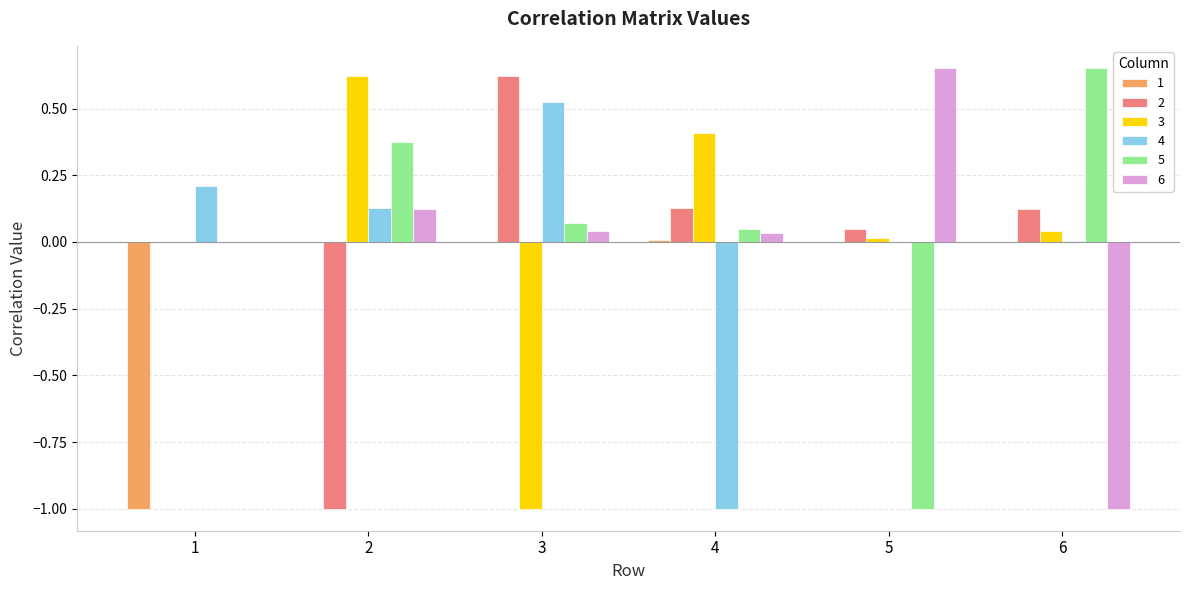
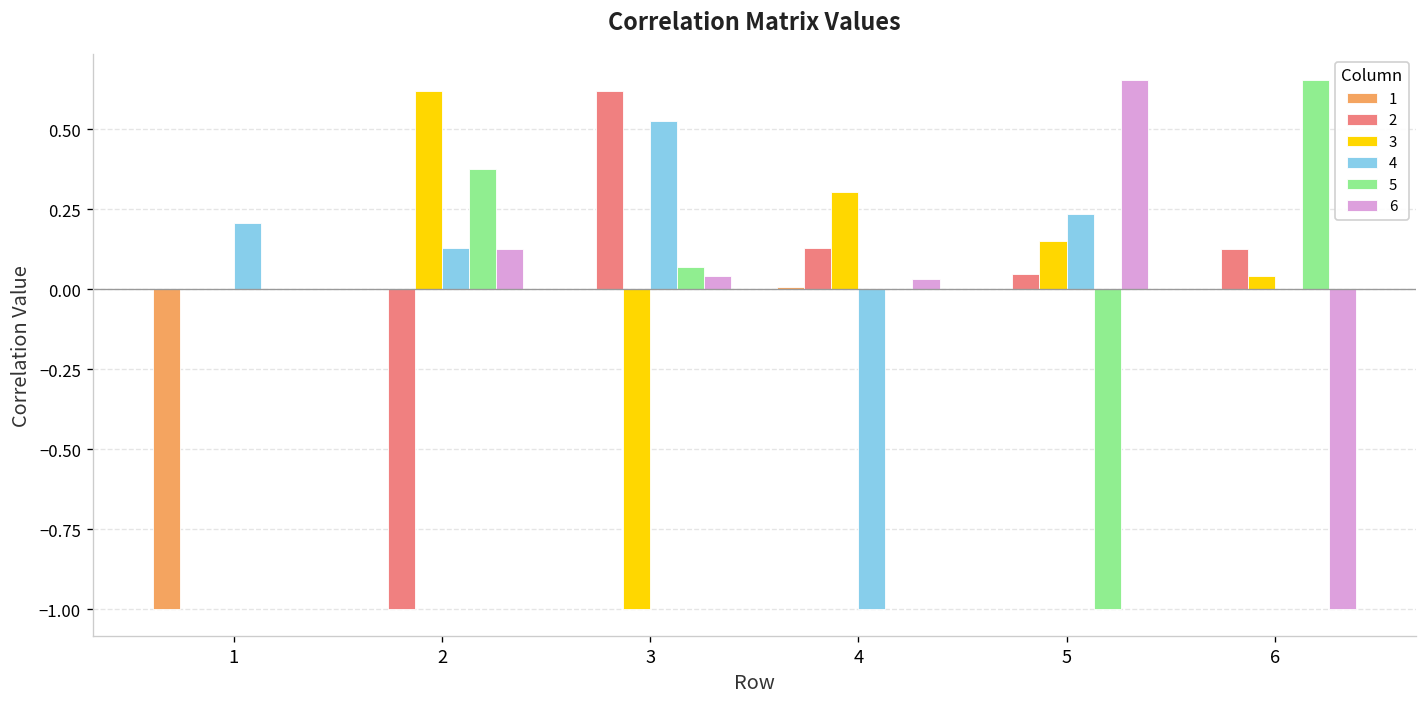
3, 4: 0.41 -> 0.30
5, 4: 0.05 -> 0.00
3, 5: 0.01 -> 0.15
4, 5: 0.00 -> 0.24
